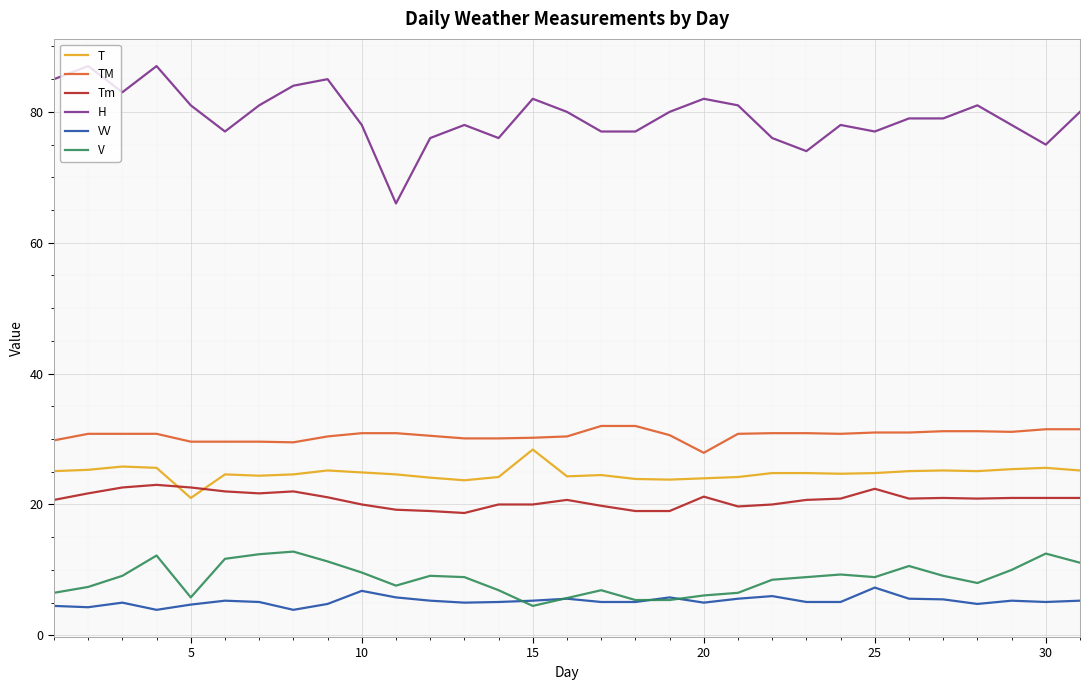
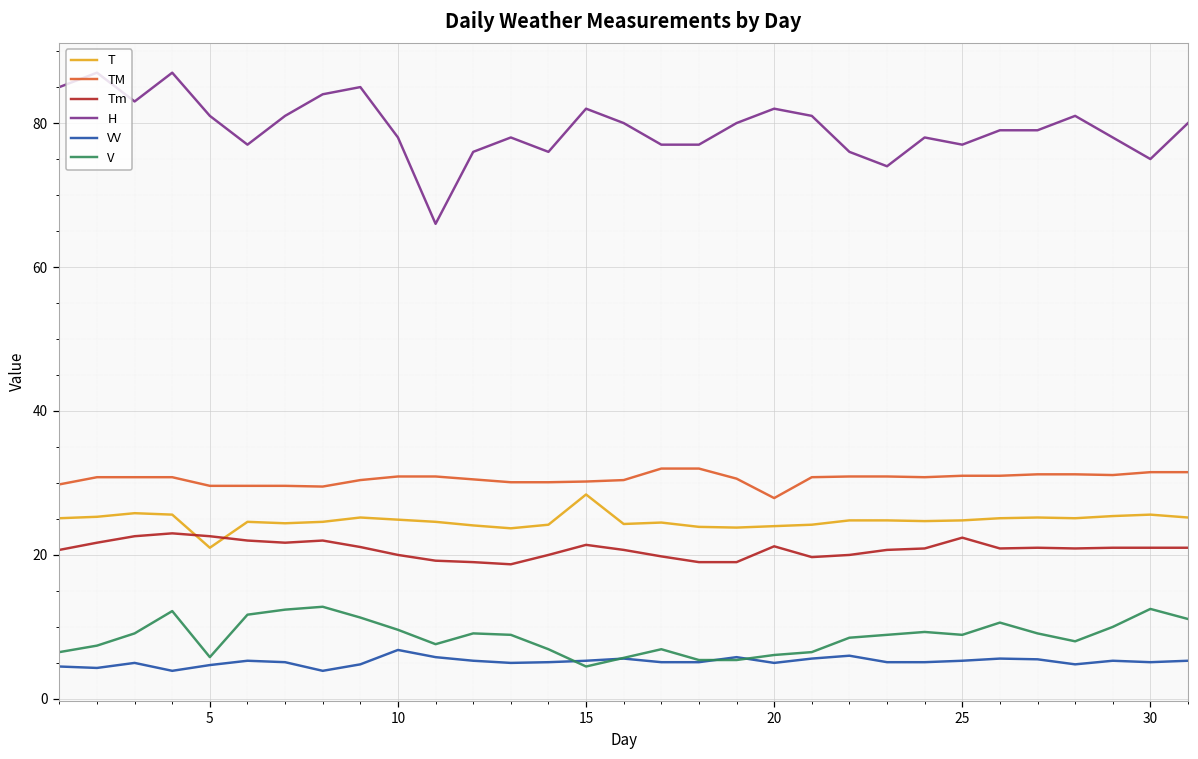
Tm, 15: 20 -> 21
VV, 25: 7 -> 5
